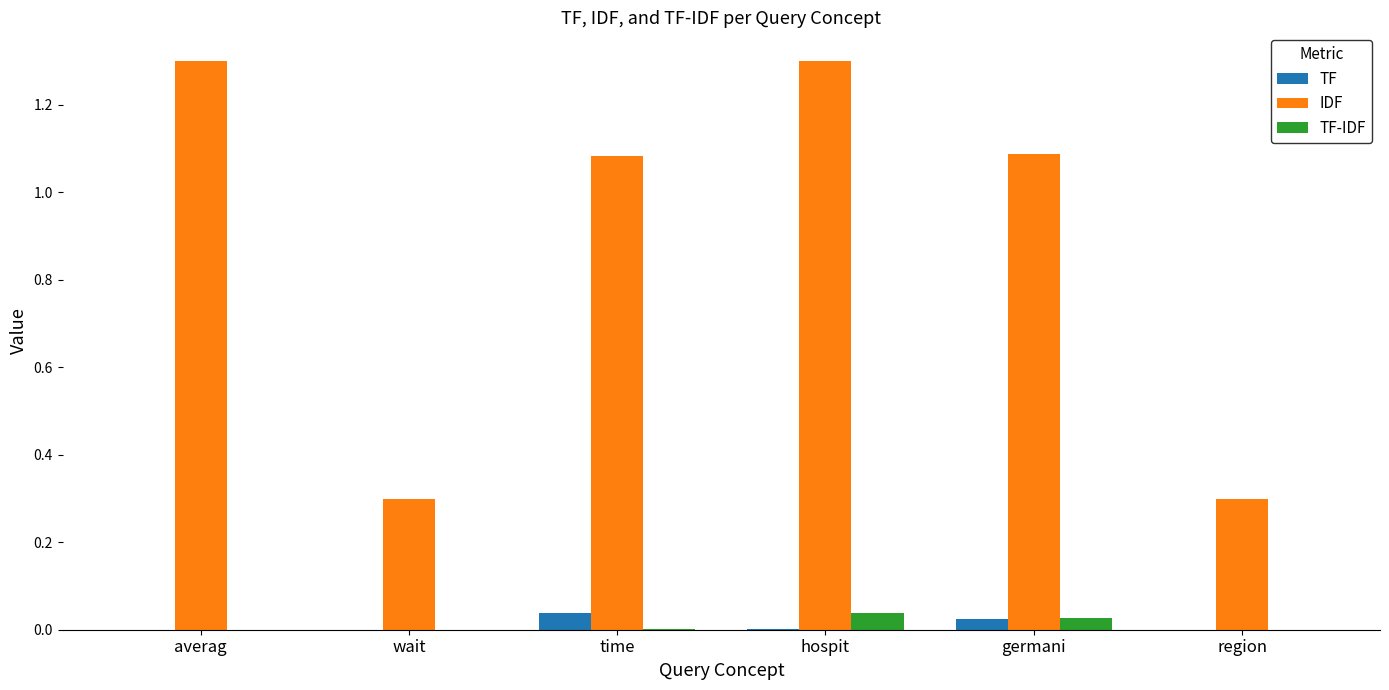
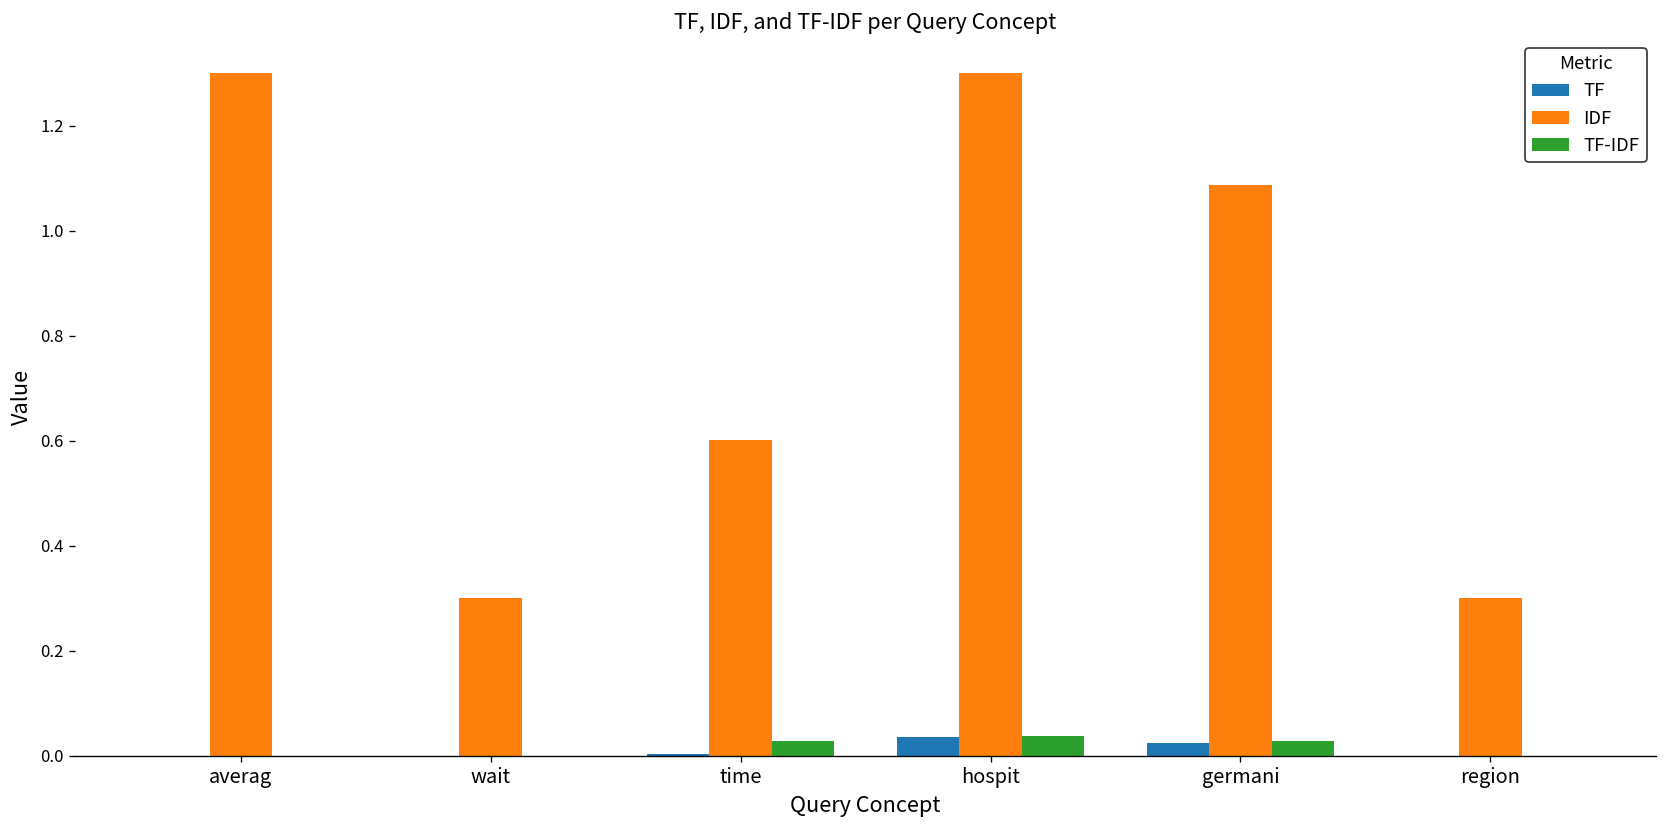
TF, time: 0.04 -> 0.00
IDF, time: 1.08 -> 0.60
TF-IDF, time: 0.00 -> 0.03
TF, hospit: 0.00 -> 0.03
